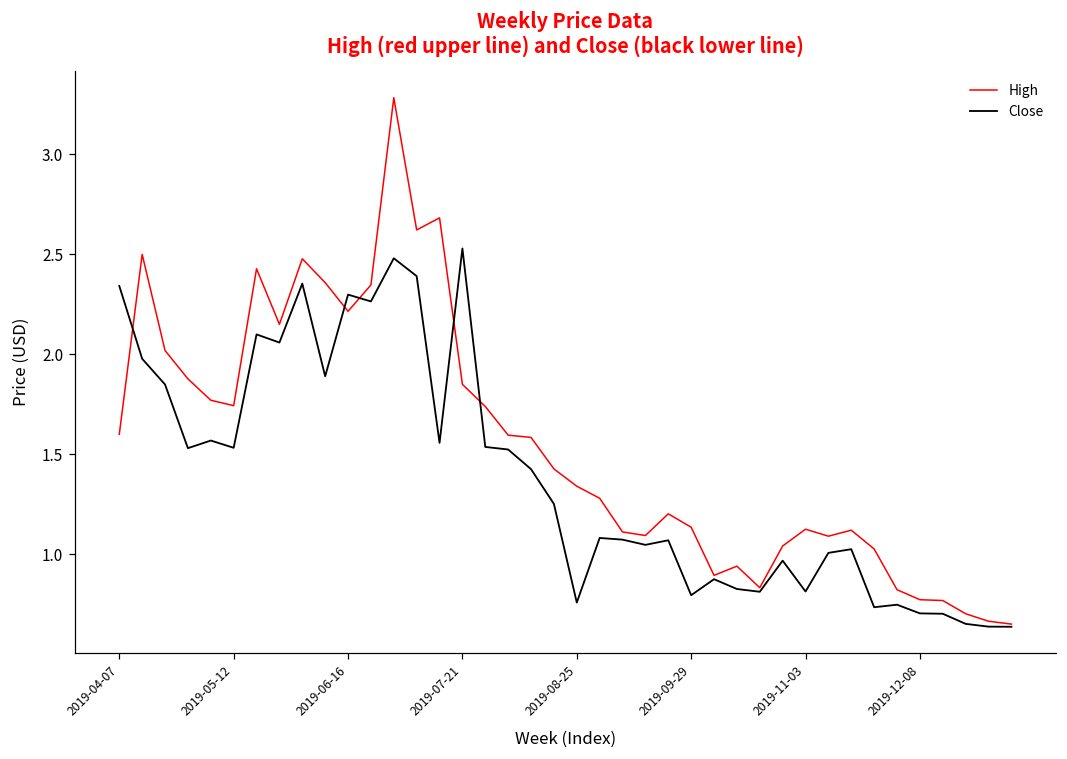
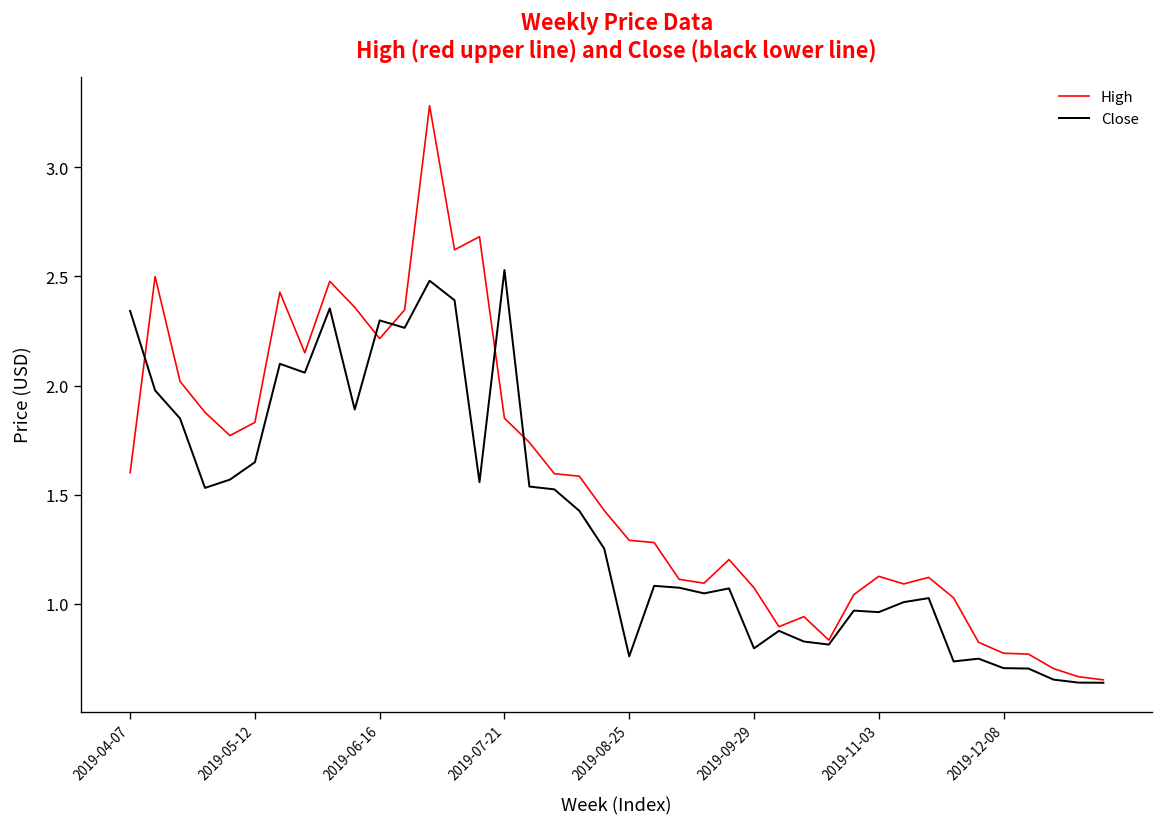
High, 2019-05-12: 1.74 -> 1.83
Close, 2019-05-12: 1.53 -> 1.65
High, 2019-08-25: 1.34 -> 1.29
High, 2019-09-29: 1.13 -> 1.07
Close, 2019-11-03: 0.81 -> 0.96
